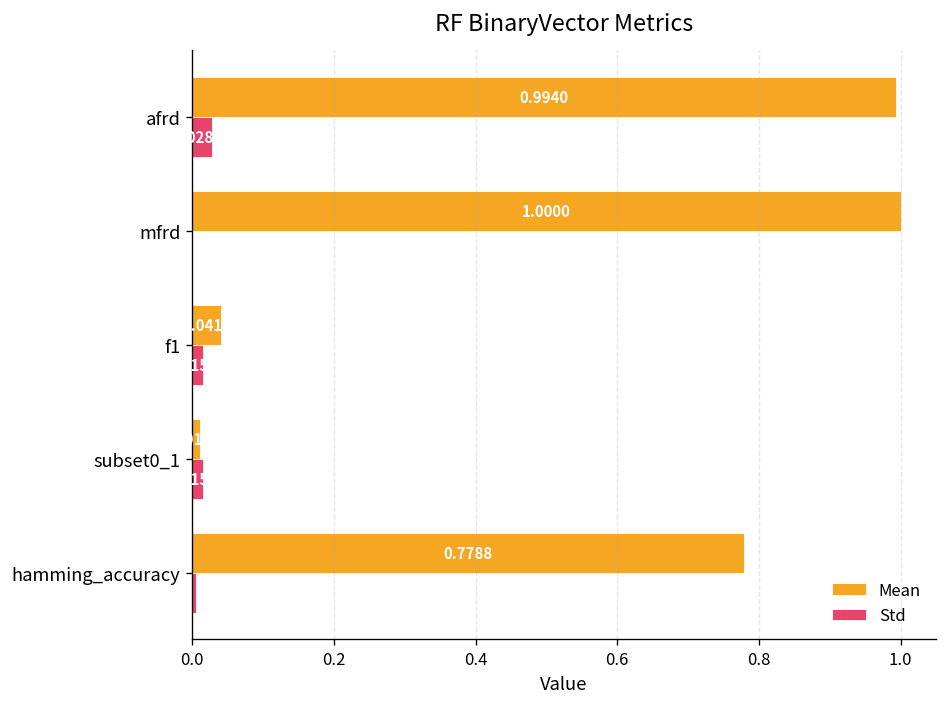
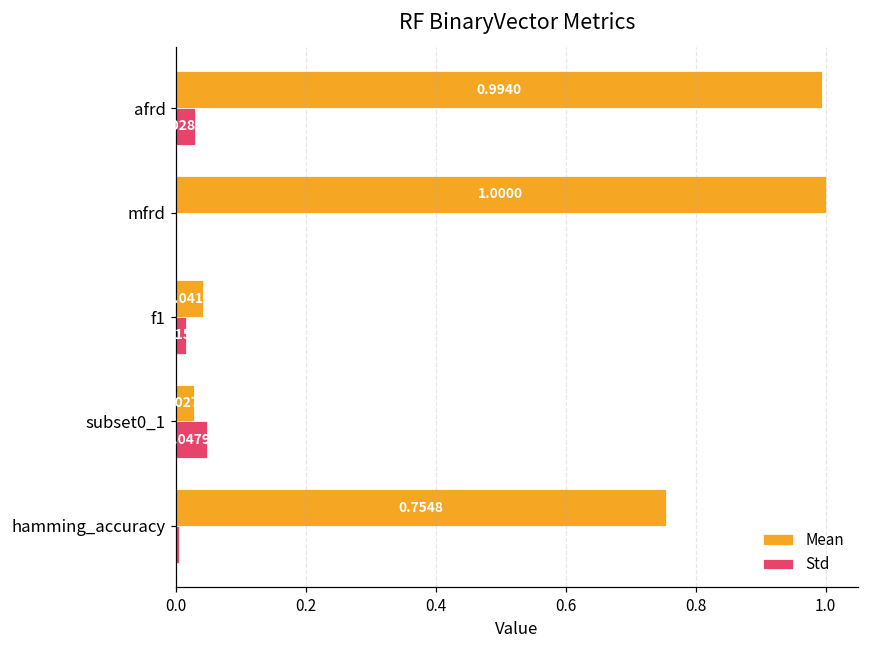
Mean, subset0_1: 0.01 -> 0.03
Std, subset0_1: 0.02 -> 0.05
Mean, hamming_accuracy: 0.7788 -> 0.7548
